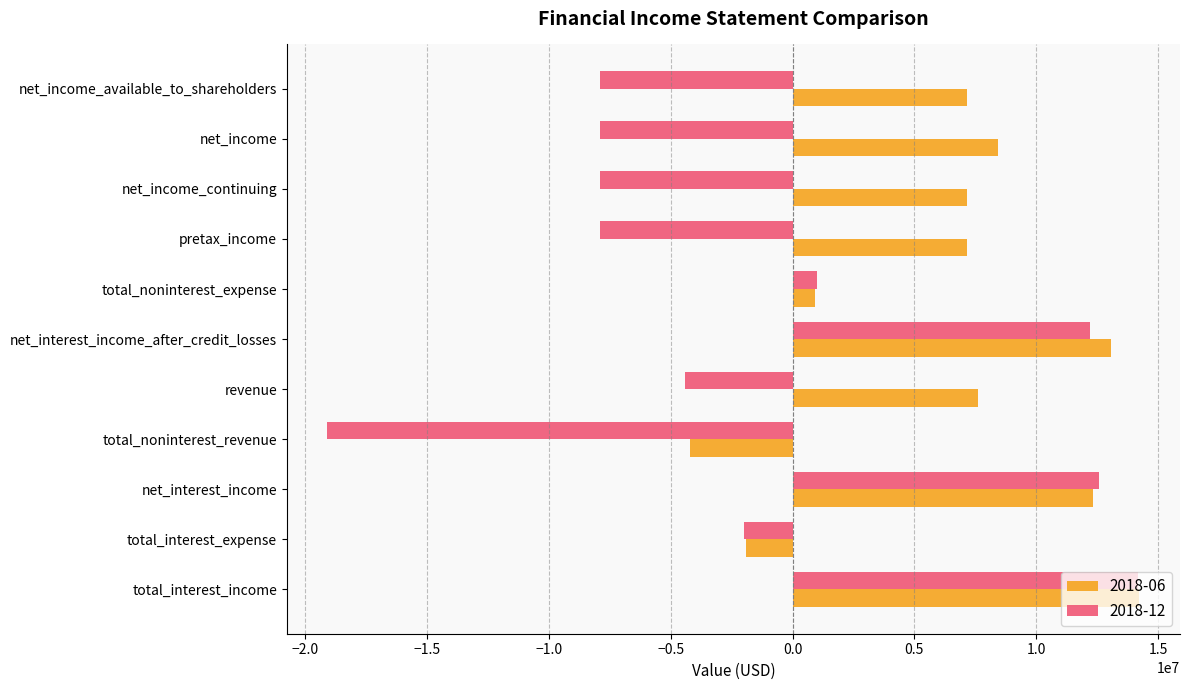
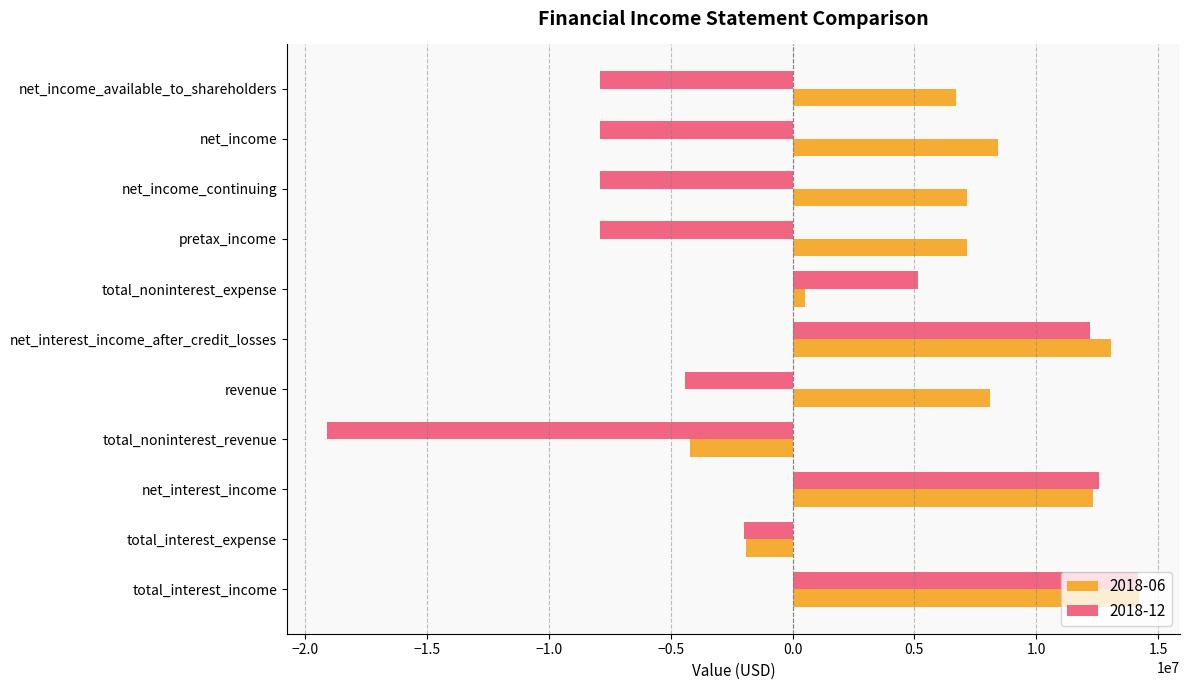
2018-06, net_income_available_to_shareholders: 7200000 -> 6700000
2018-12, total_noninterest_expense: 1000000 -> 5200000
2018-06, total_noninterest_expense: 900000 -> 500000
2018-06, revenue: 7600000 -> 8100000
